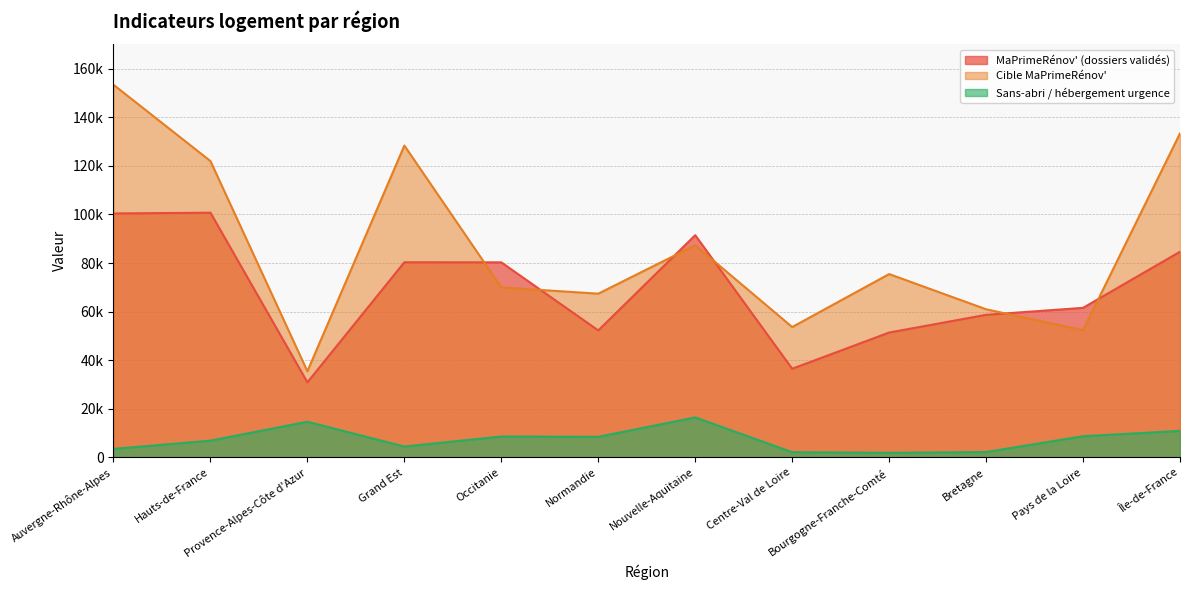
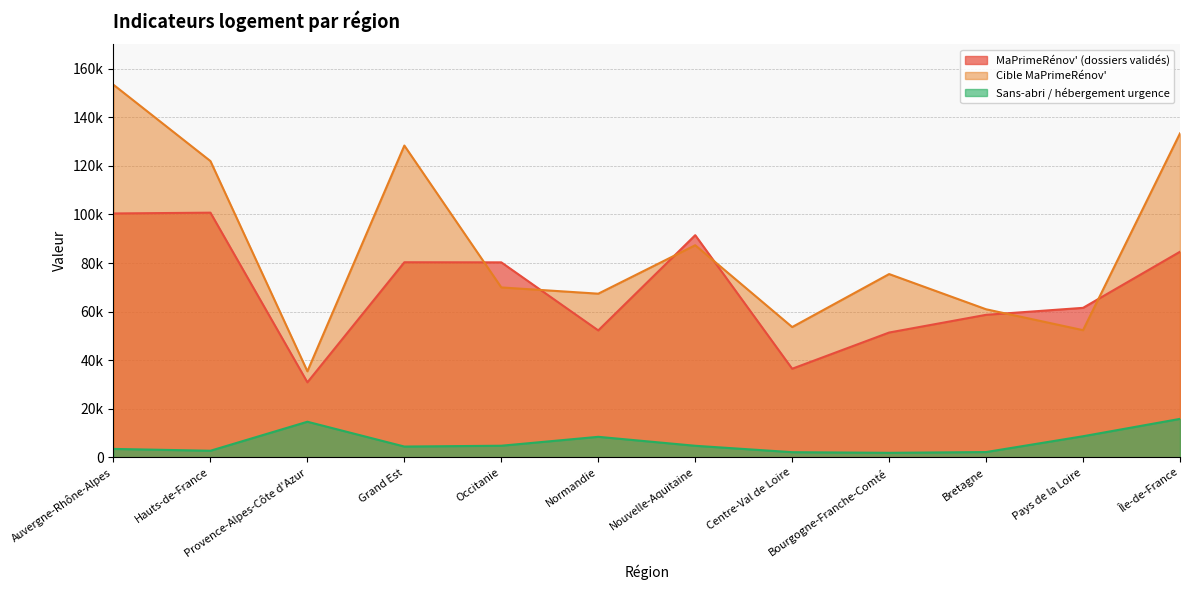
Sans-abri / hébergement urgence, Hauts-de-France: 7000 -> 3000
Sans-abri / hébergement urgence, Occitanie: 9000 -> 5000
Sans-abri / hébergement urgence, Nouvelle-Aquitaine: 16000 -> 5000
Sans-abri / hébergement urgence, Île-de-France: 11000 -> 16000
